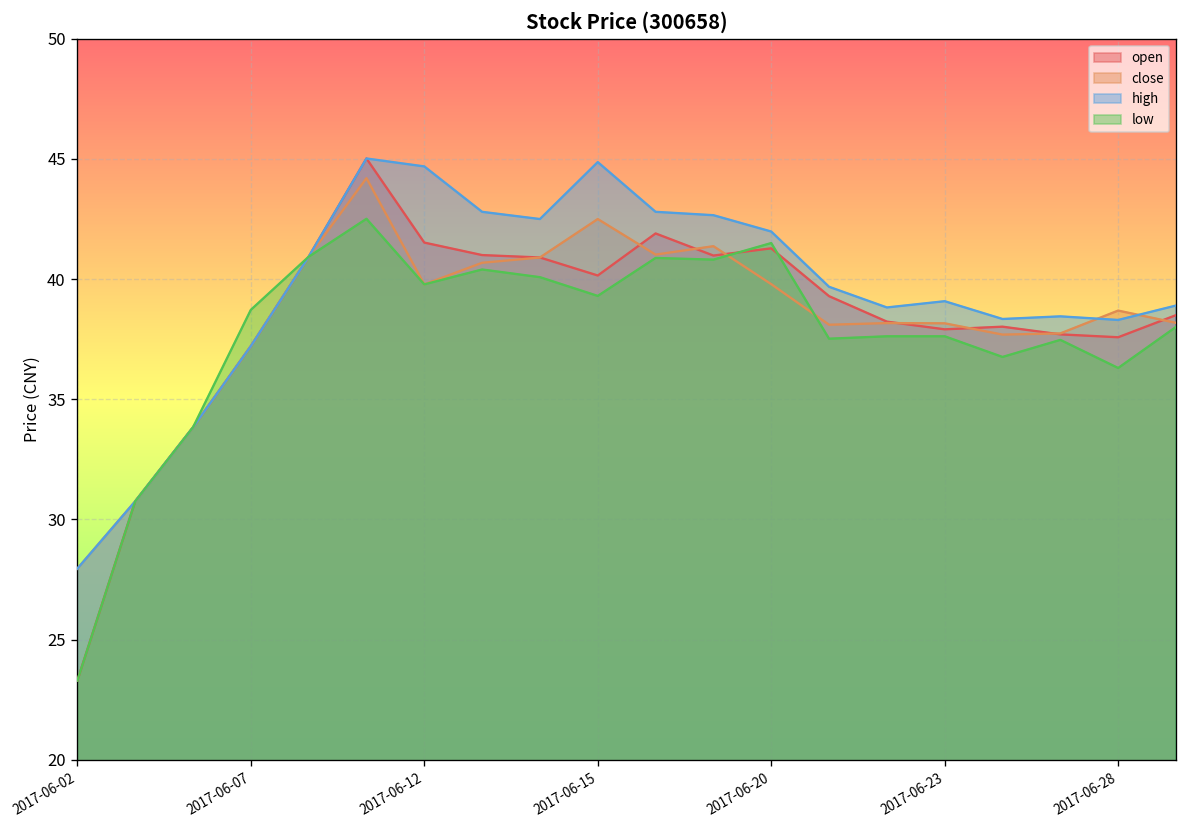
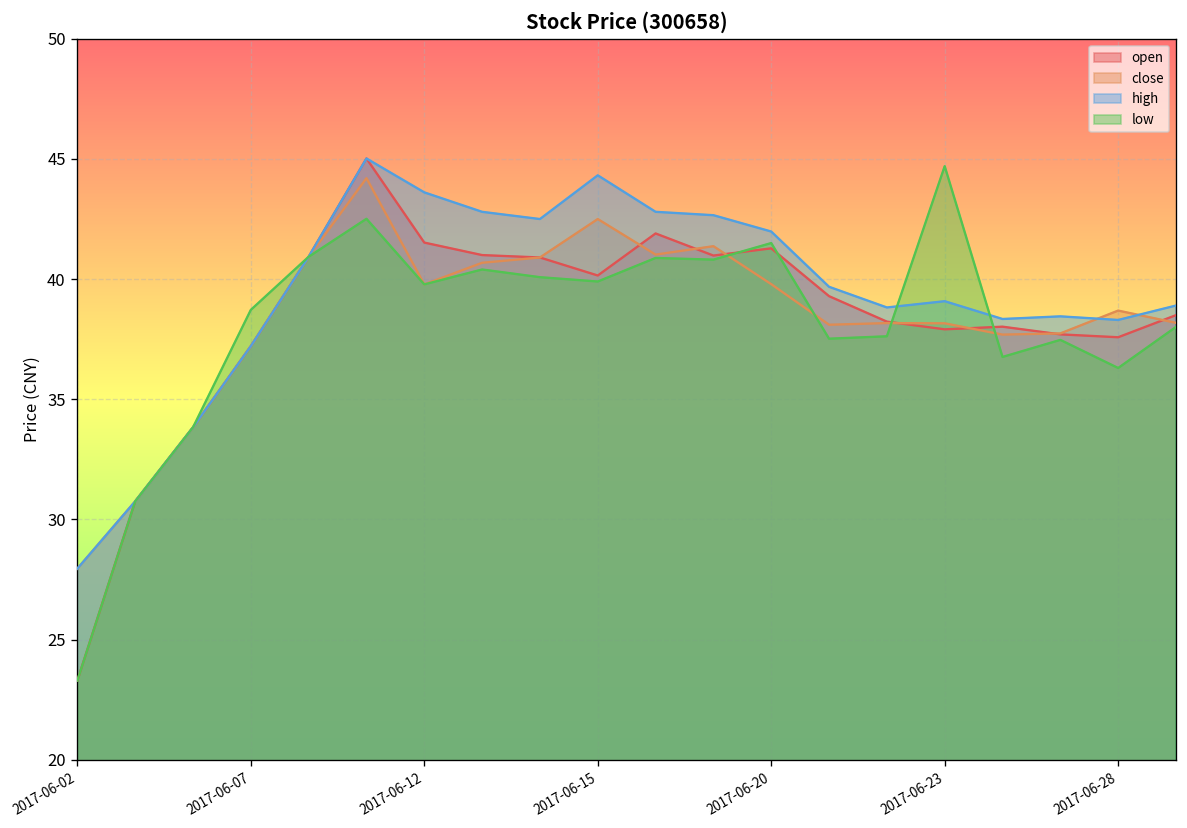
high, 2017-06-12: 44.7 -> 43.6
high, 2017-06-15: 44.9 -> 44.3
low, 2017-06-15: 39.3 -> 39.9
low, 2017-06-23: 37.6 -> 44.7
